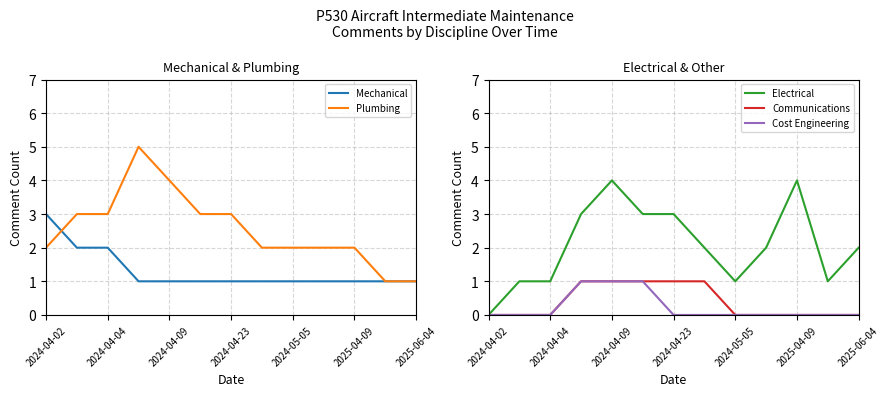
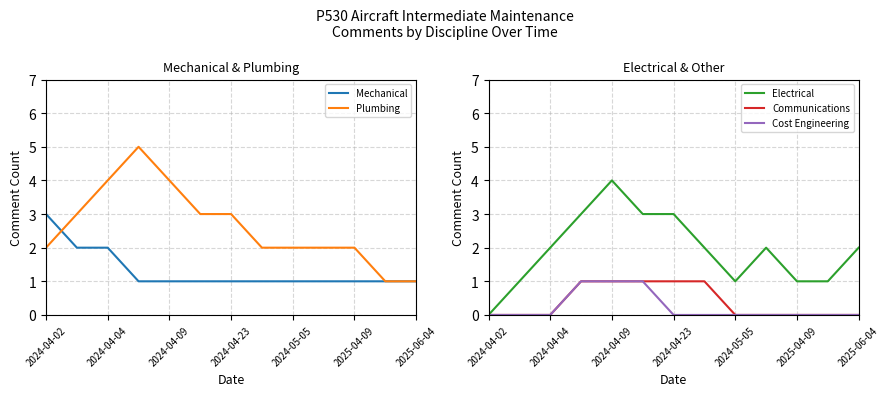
Mechanical & Plumbing, Plumbing, 2024-04-04: 3 -> 4
Electrical & Other, Electrical, 2024-04-04: 1 -> 2
Electrical & Other, Electrical, 2025-04-09: 4 -> 1
